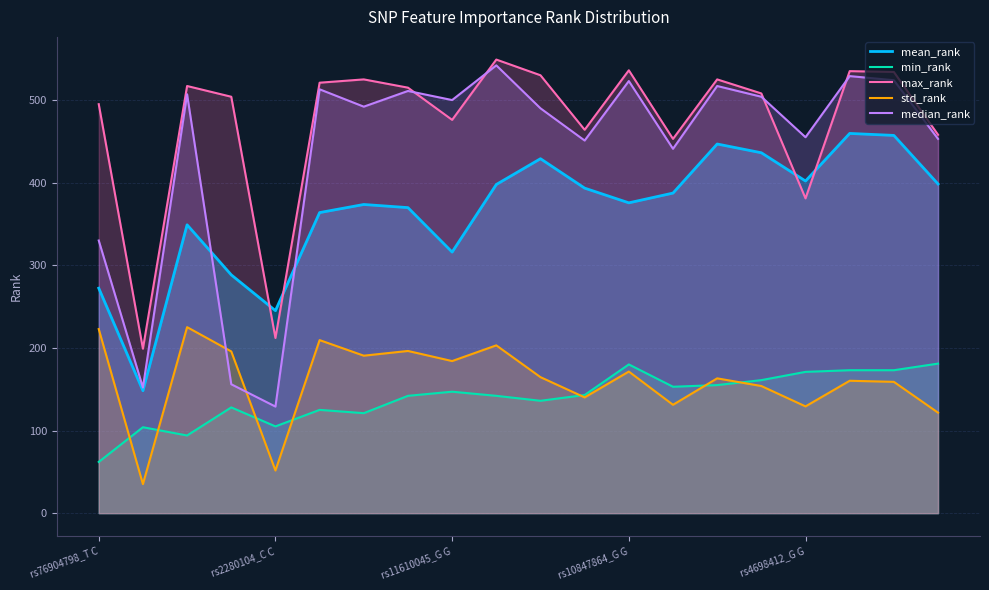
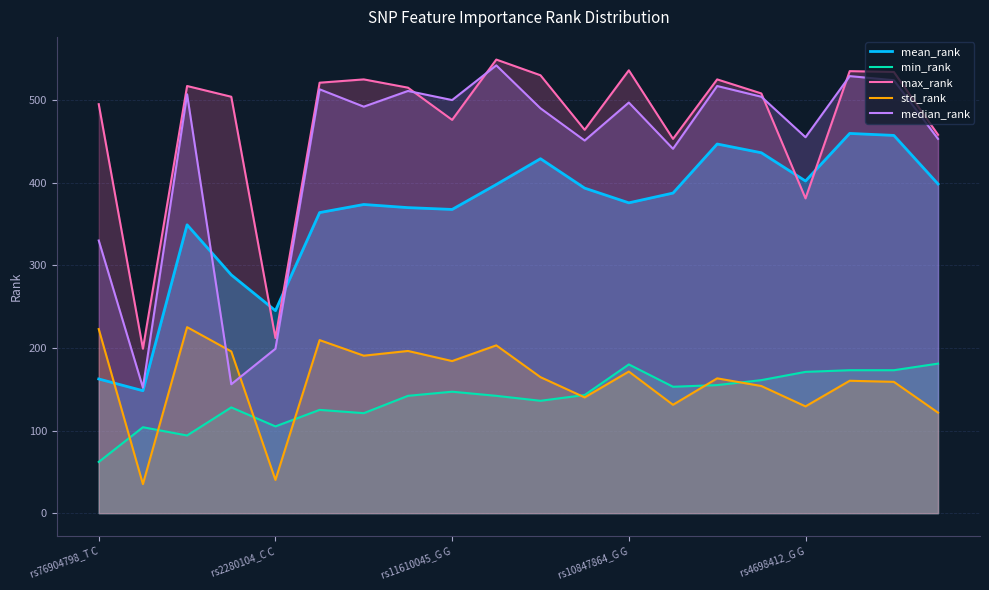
mean_rank, rs76904798_T C: 270 -> 160
std_rank, rs2280104_C C: 50 -> 40
median_rank, rs2280104_C C: 130 -> 200
mean_rank, rs11610045_G G: 320 -> 370
median_rank, rs10847864_G G: 520 -> 500
